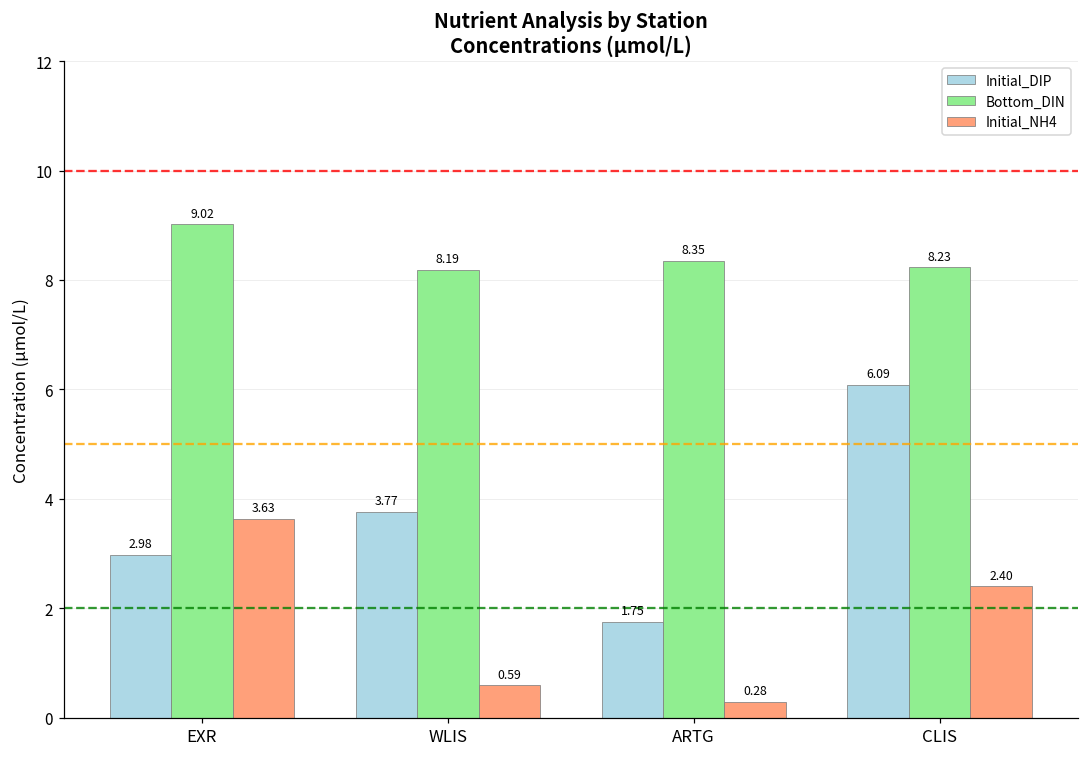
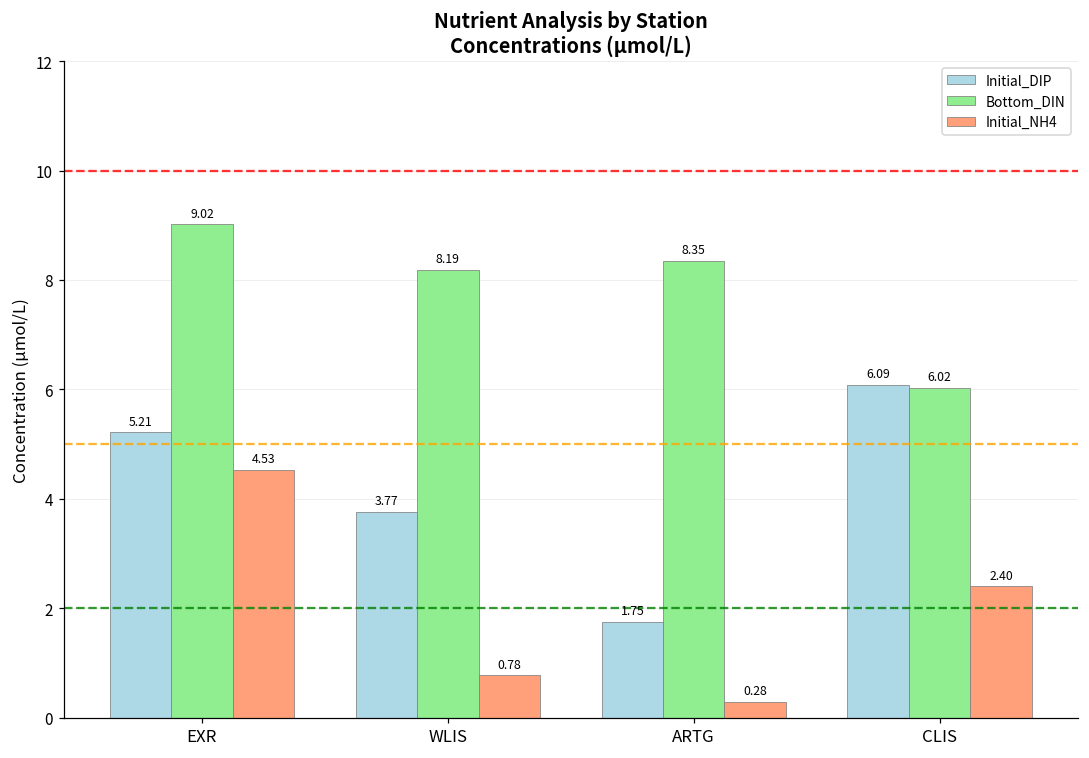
Initial_DIP, EXR: 2.98 -> 5.21
Initial_NH4, EXR: 3.63 -> 4.53
Initial_NH4, WLIS: 0.59 -> 0.78
Bottom_DIN, CLIS: 8.23 -> 6.02
